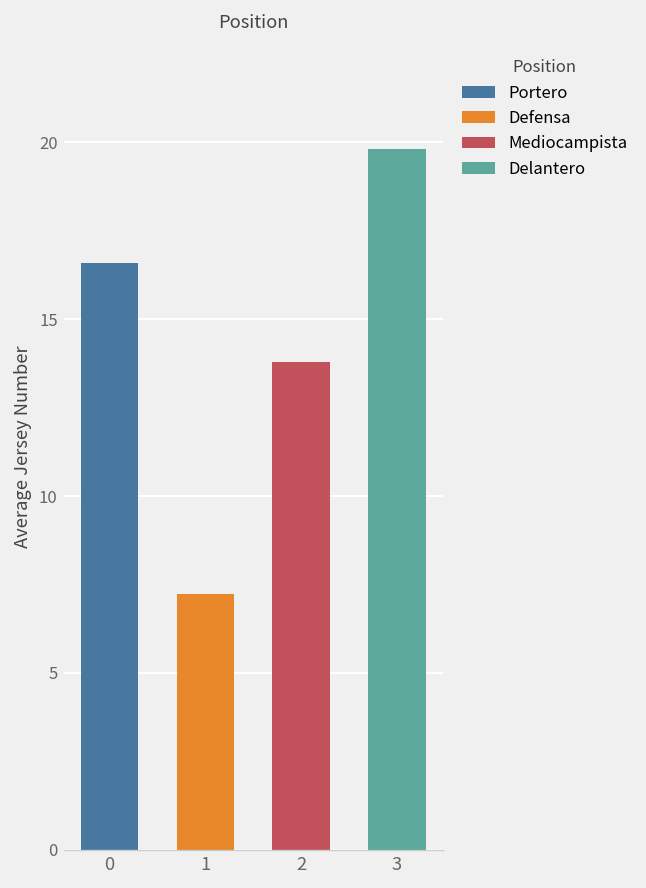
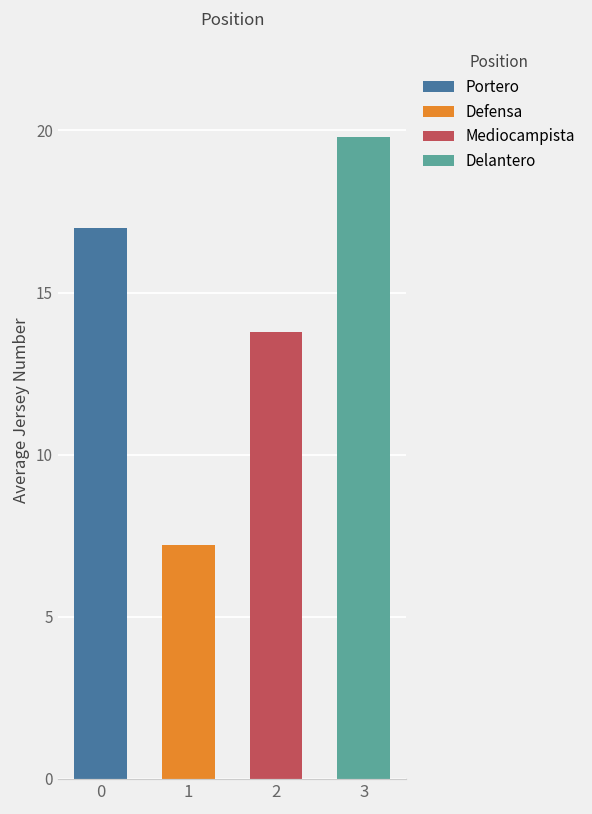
0: 16.6 -> 17.0
